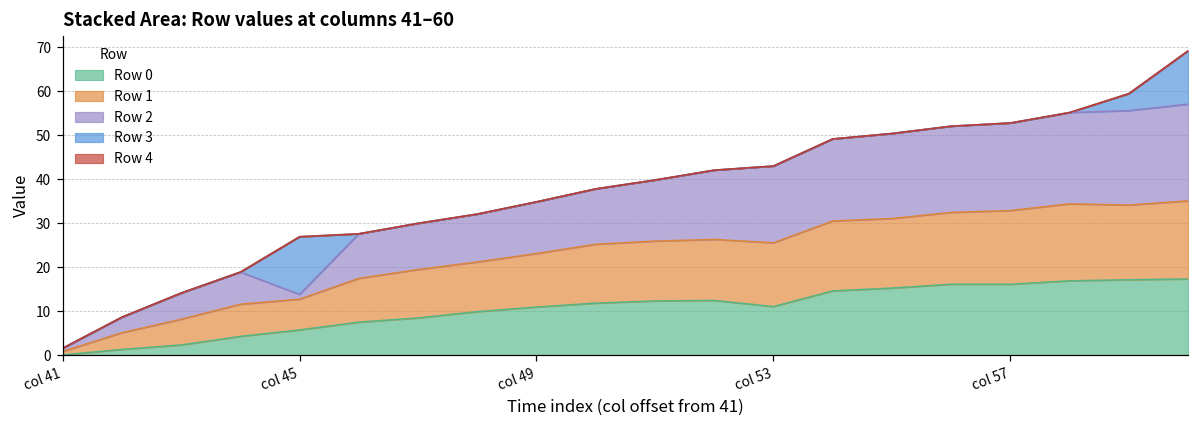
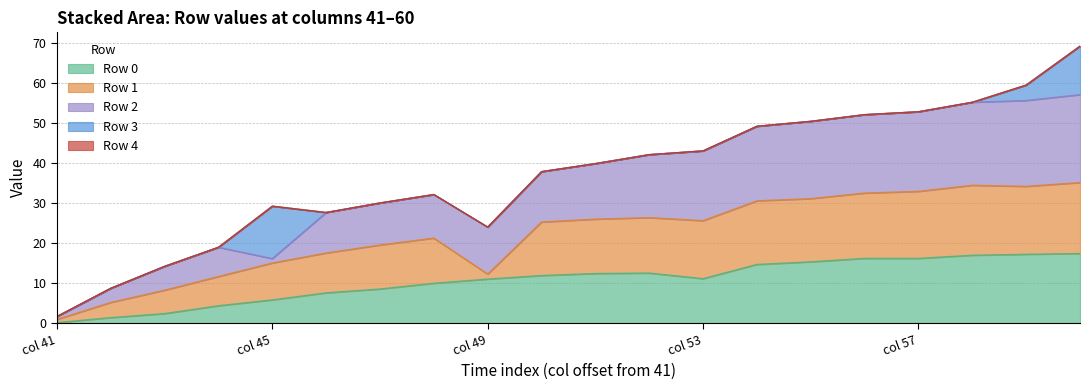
Row 1, col 45: 7 -> 9
Row 1, col 49: 12 -> 1
